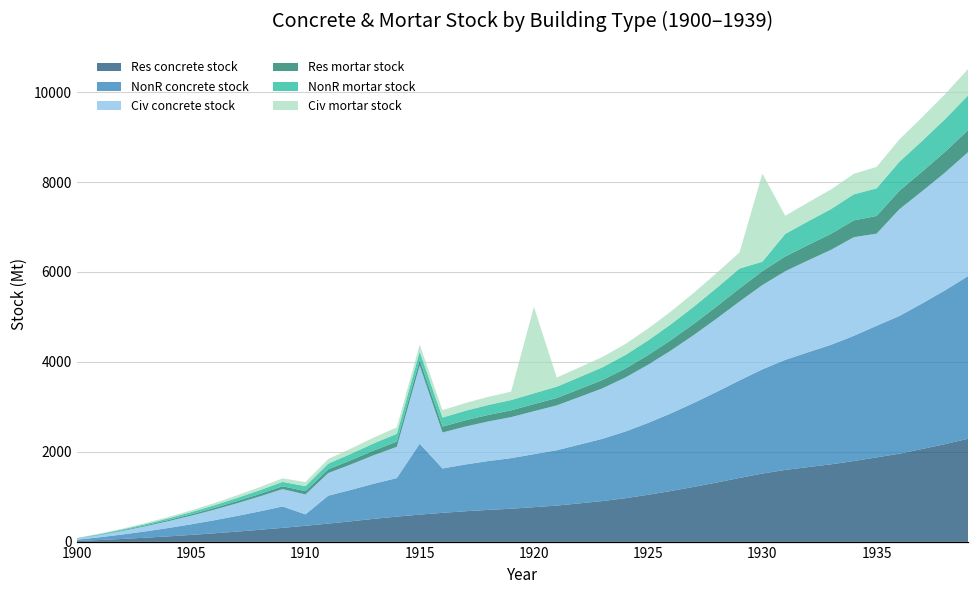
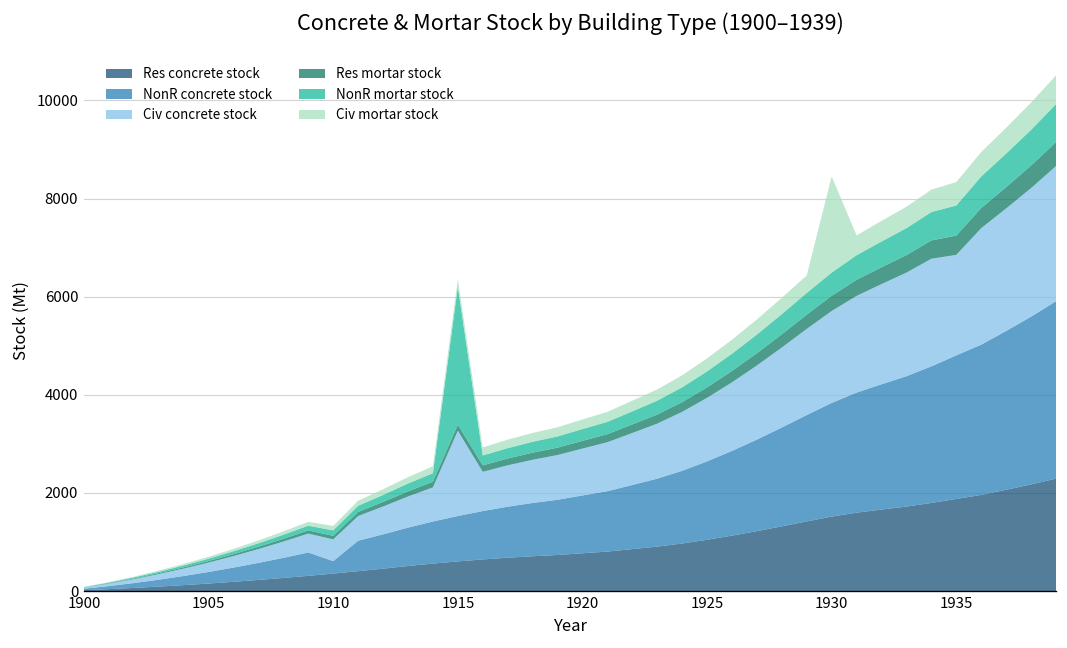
NonR concrete stock, 1915: 1600 -> 900
NonR mortar stock, 1915: 200 -> 2800
Civ mortar stock, 1920: 1900 -> 200
NonR mortar stock, 1930: 200 -> 500
